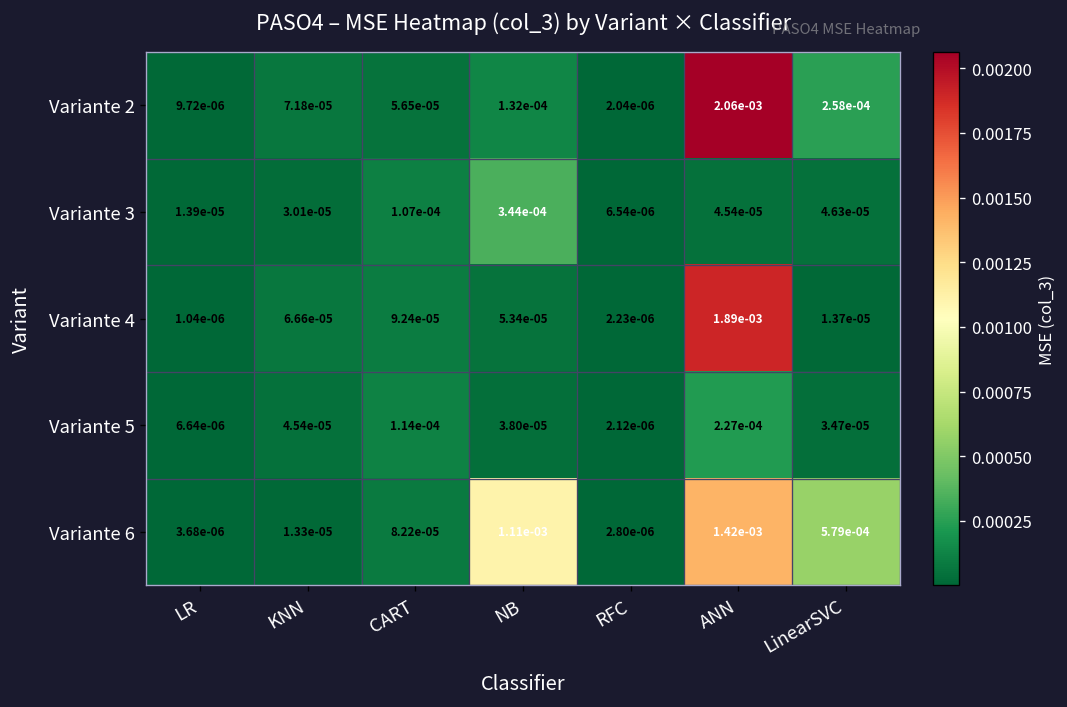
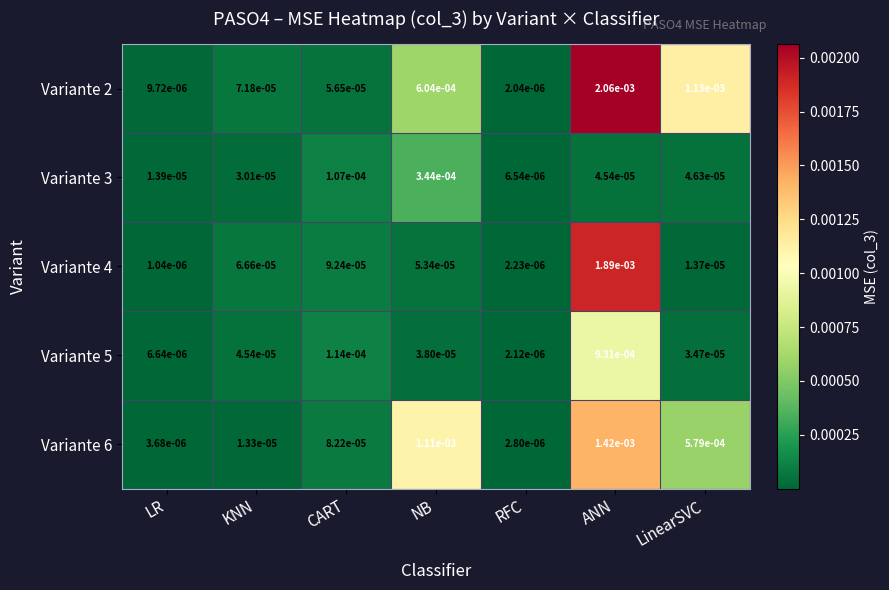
Variante 2, NB: 1.32e-04 -> 6.04e-04
Variante 2, LinearSVC: 2.58e-04 -> 1.13e-03
Variante 5, ANN: 2.27e-04 -> 9.31e-04
